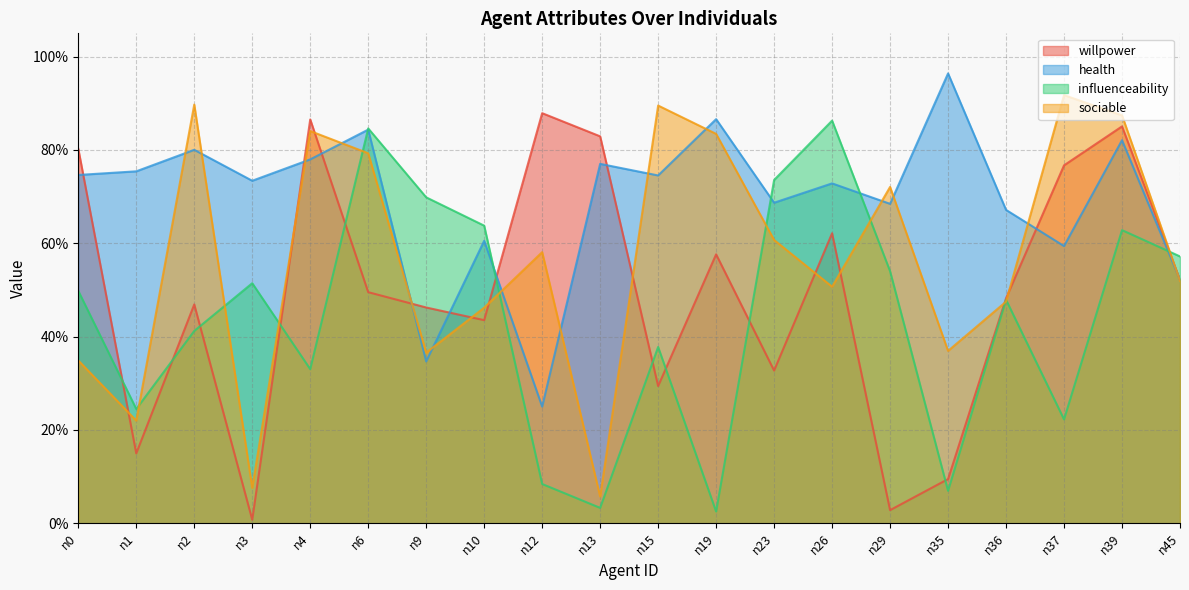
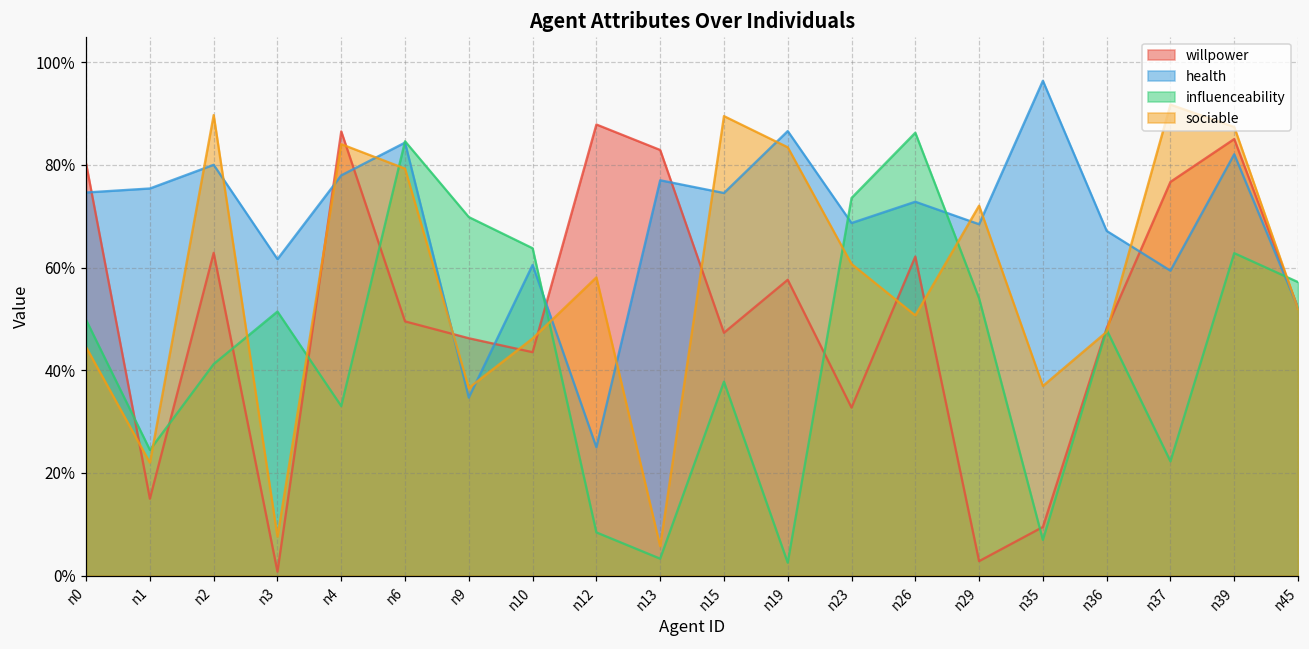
sociable, n0: 35% -> 45%
willpower, n2: 47% -> 63%
health, n3: 73% -> 62%
willpower, n15: 29% -> 47%
